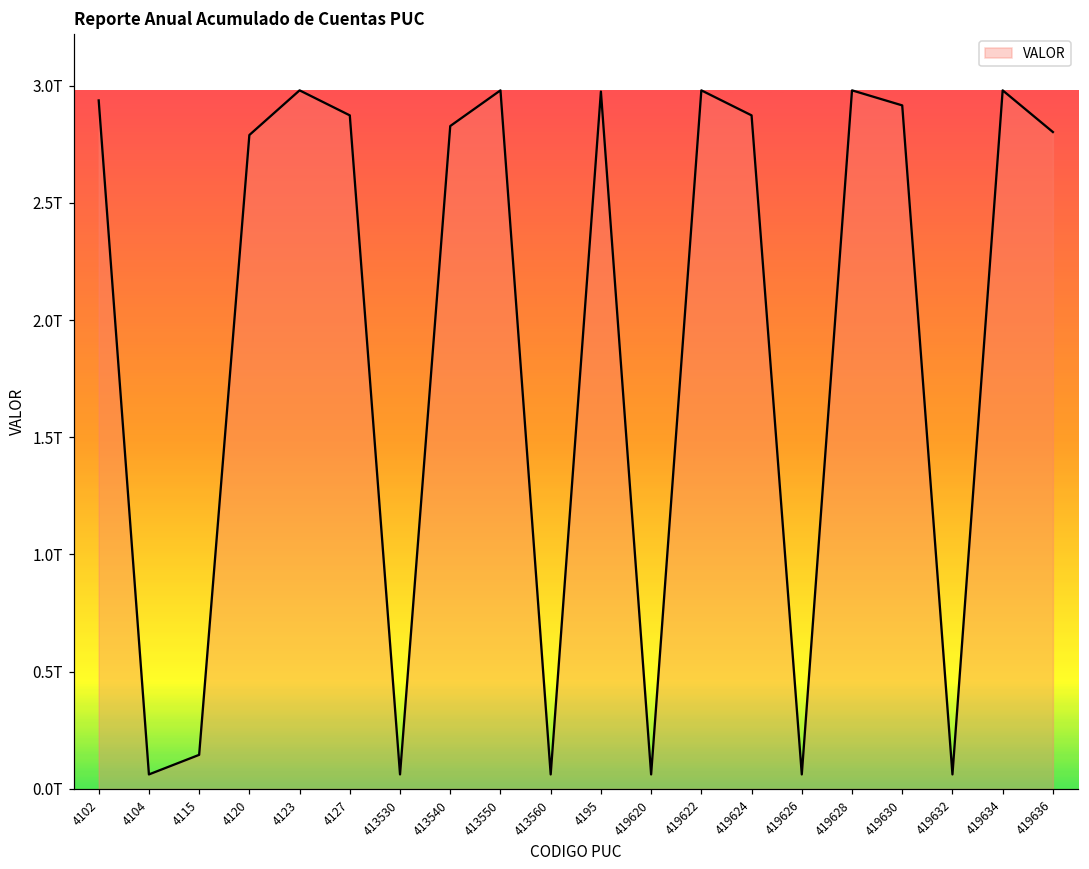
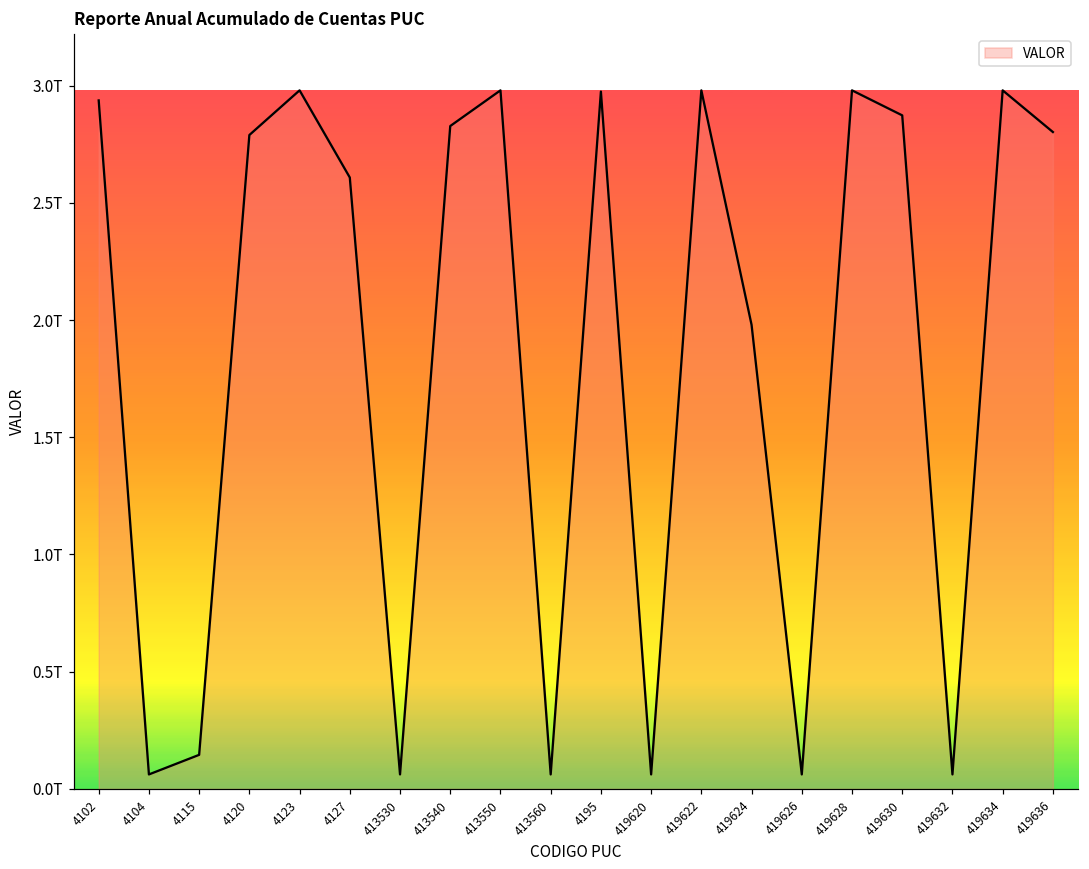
4127: 2.87T -> 2.61T
419624: 2.87T -> 1.98T
419630: 2.92T -> 2.87T
